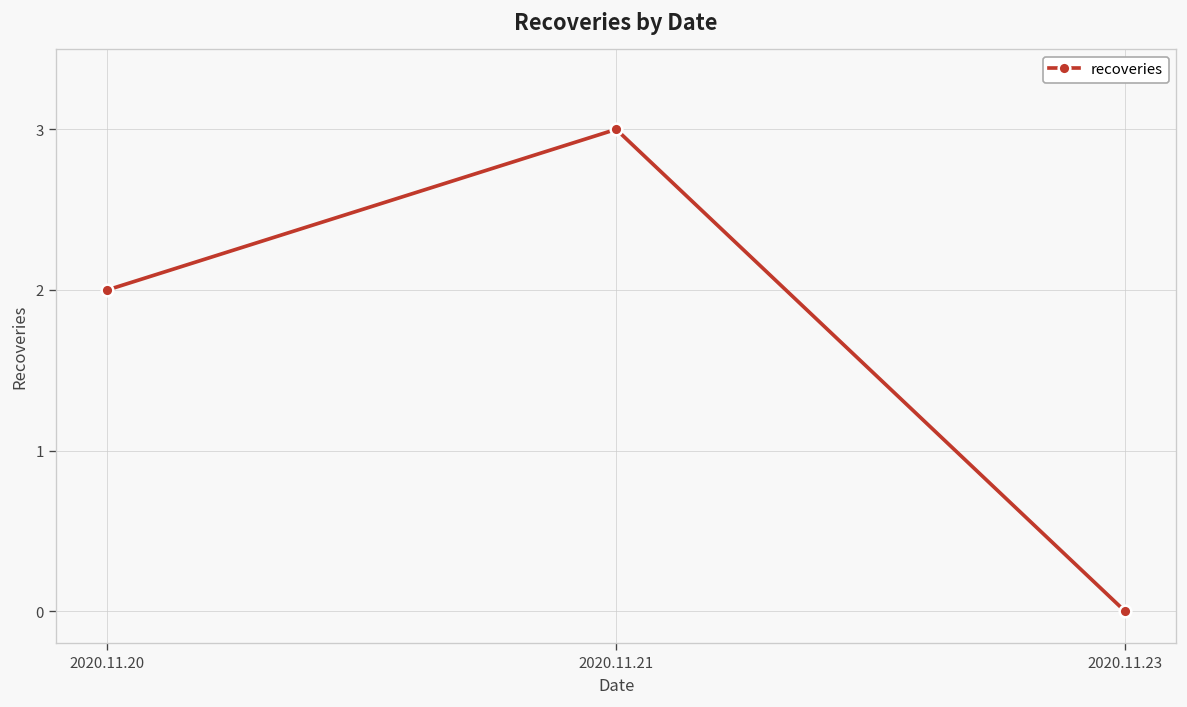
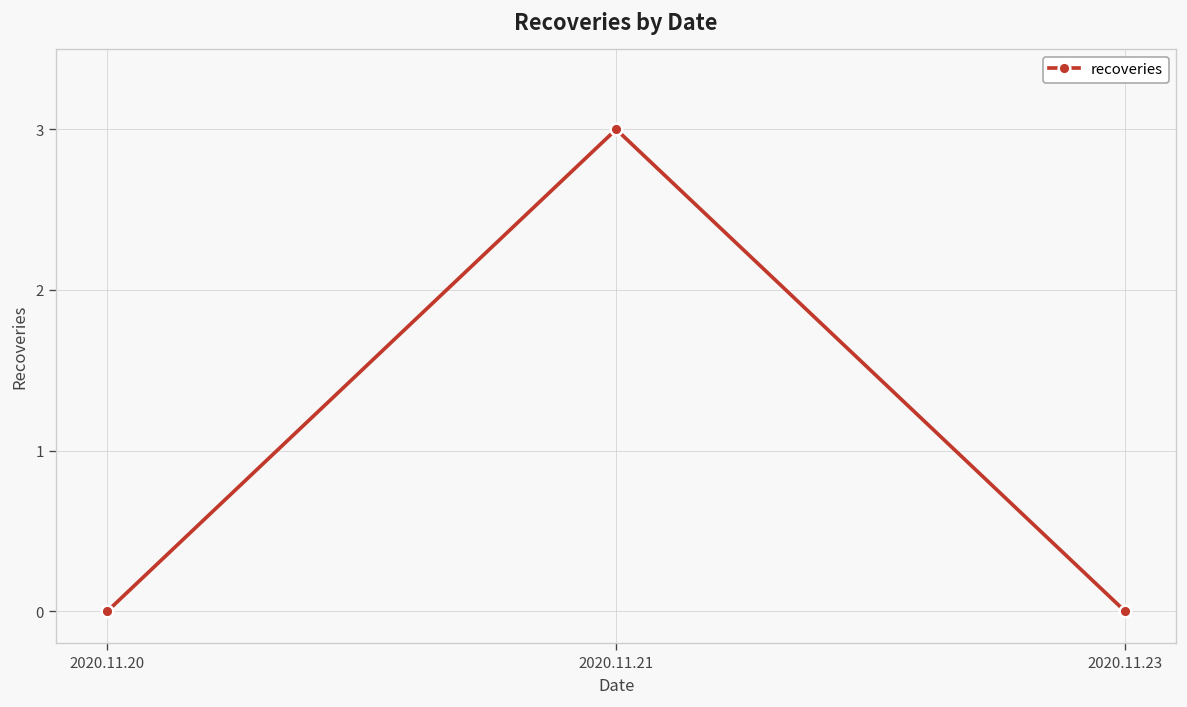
2020.11.20: 2 -> 0
